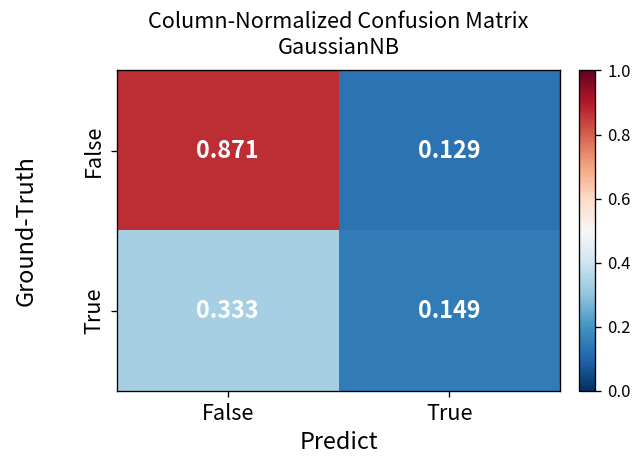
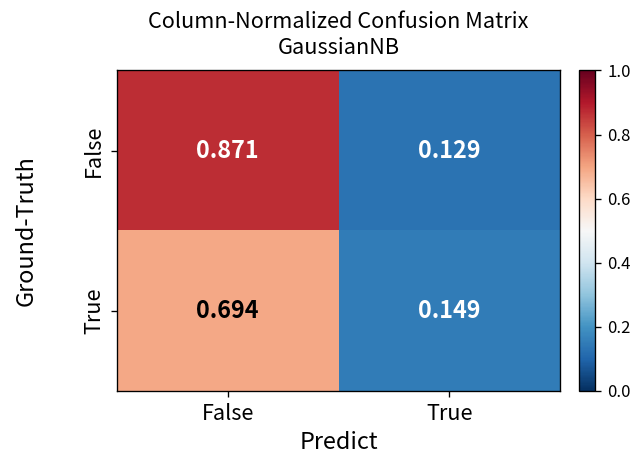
True, False: 0.333 -> 0.694
